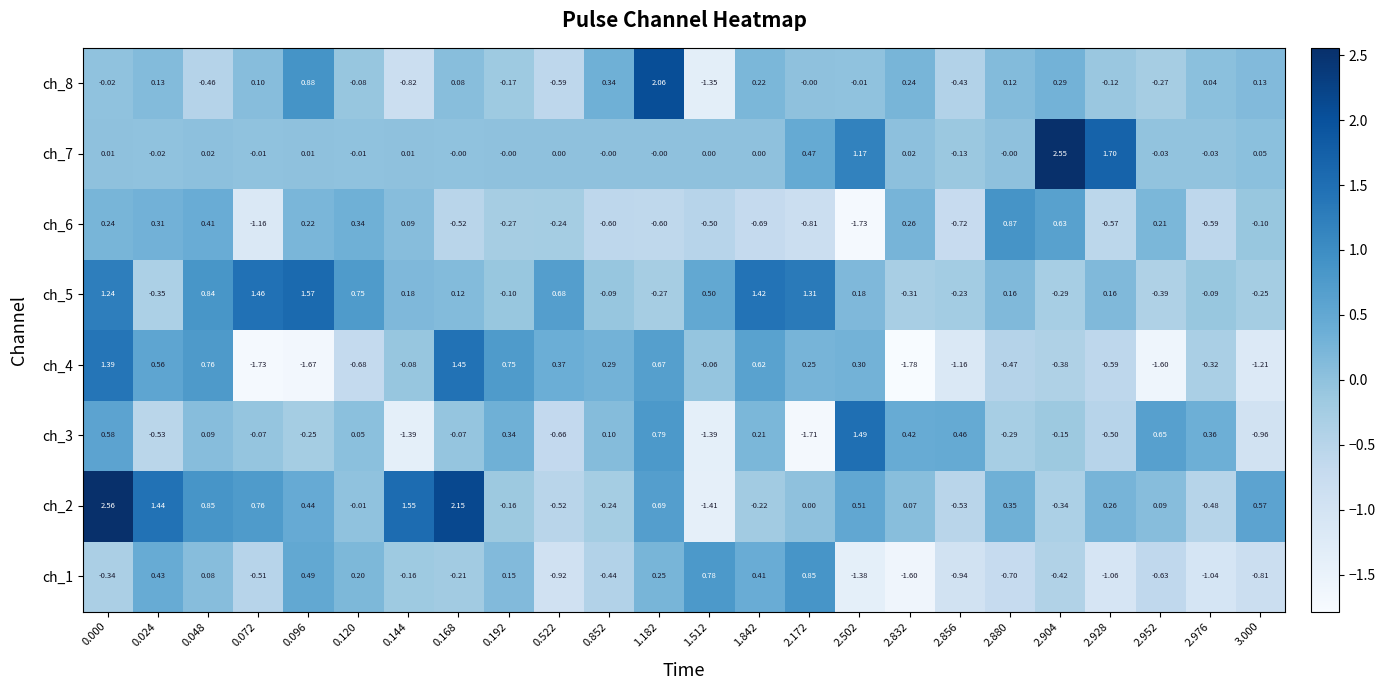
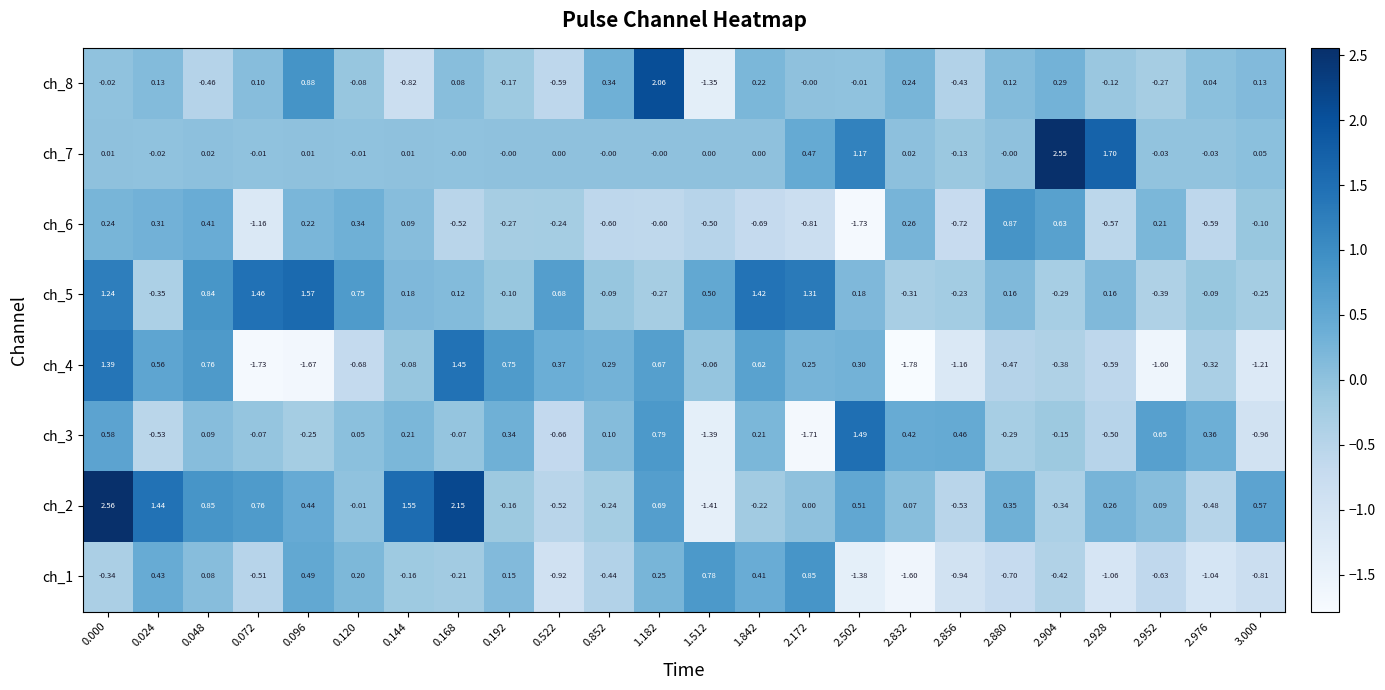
ch_3, 0.144: -1.39 -> 0.21
